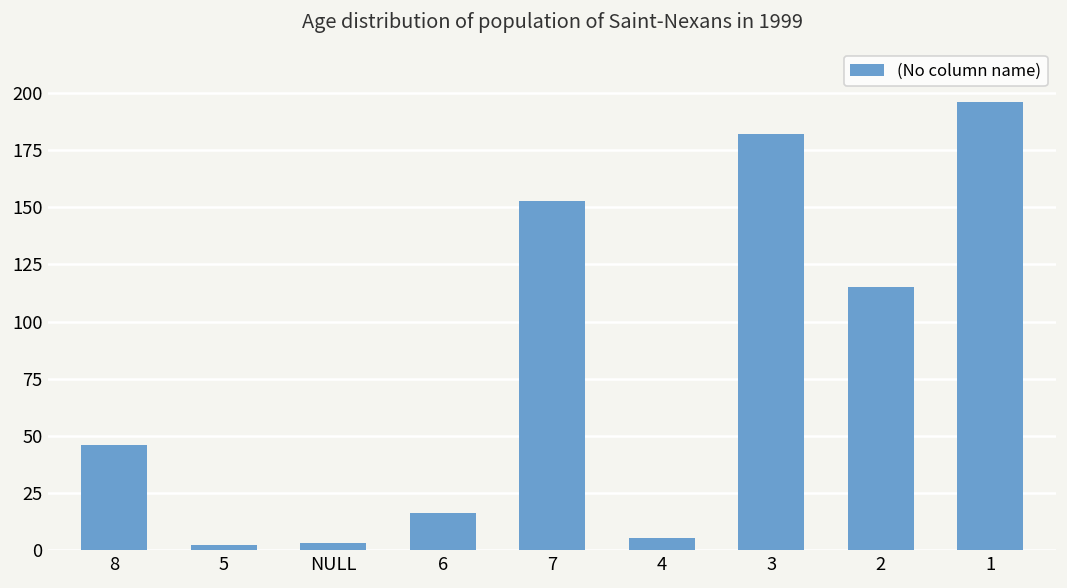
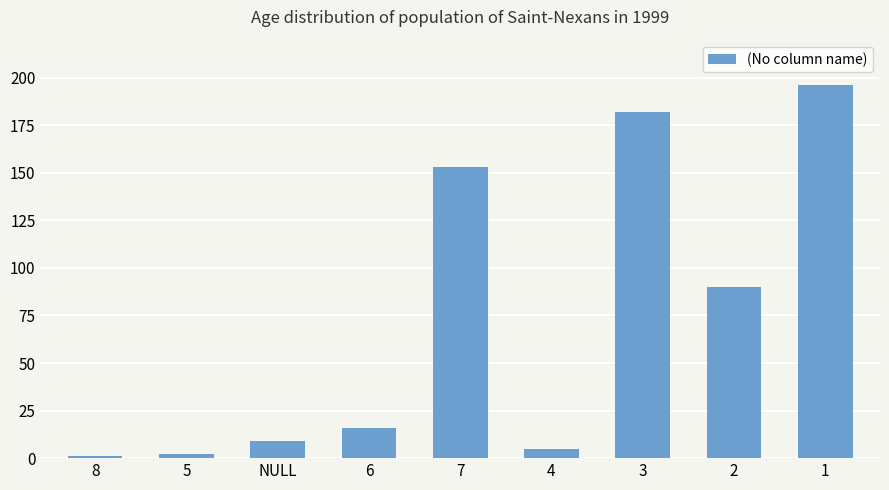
8: 46 -> 1
NULL: 3 -> 9
2: 115 -> 90
